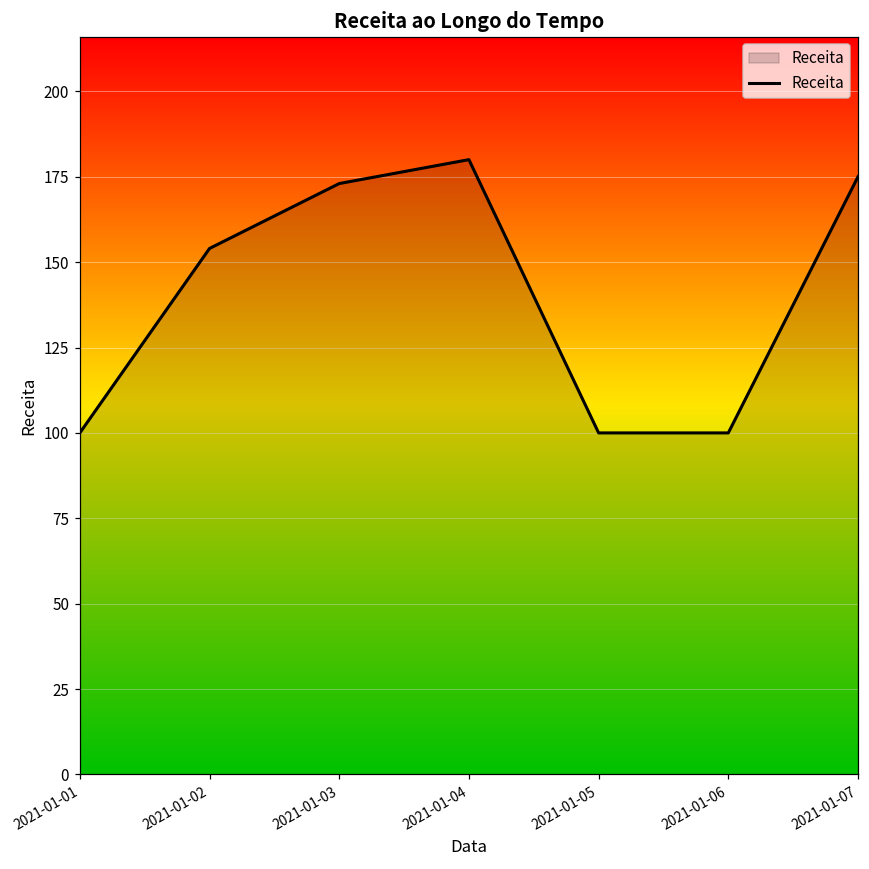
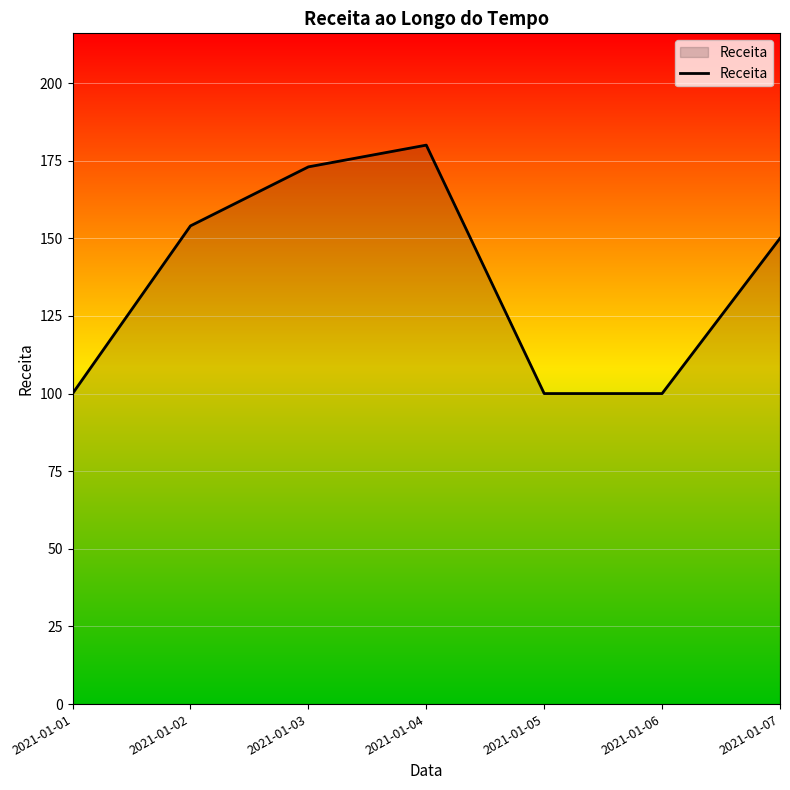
2021-01-07: 175 -> 150
